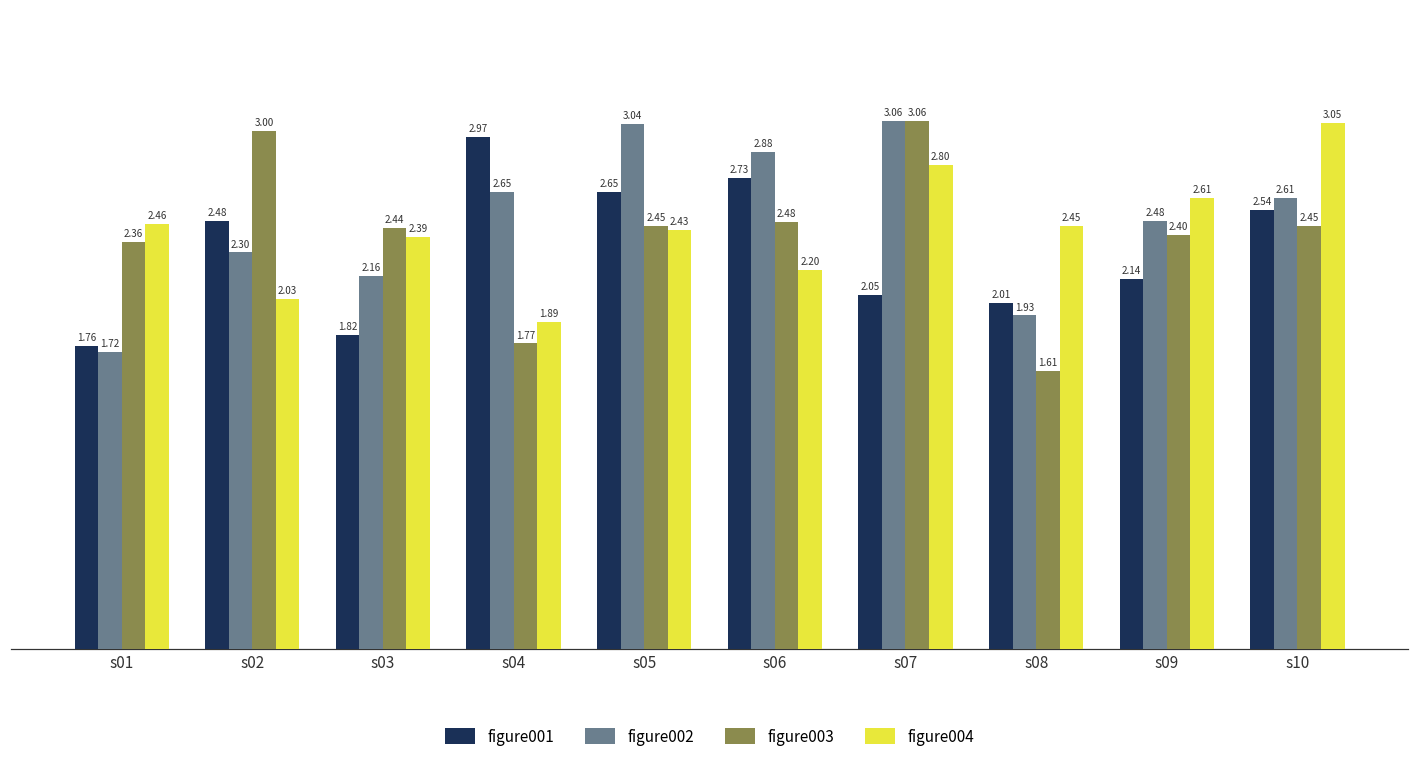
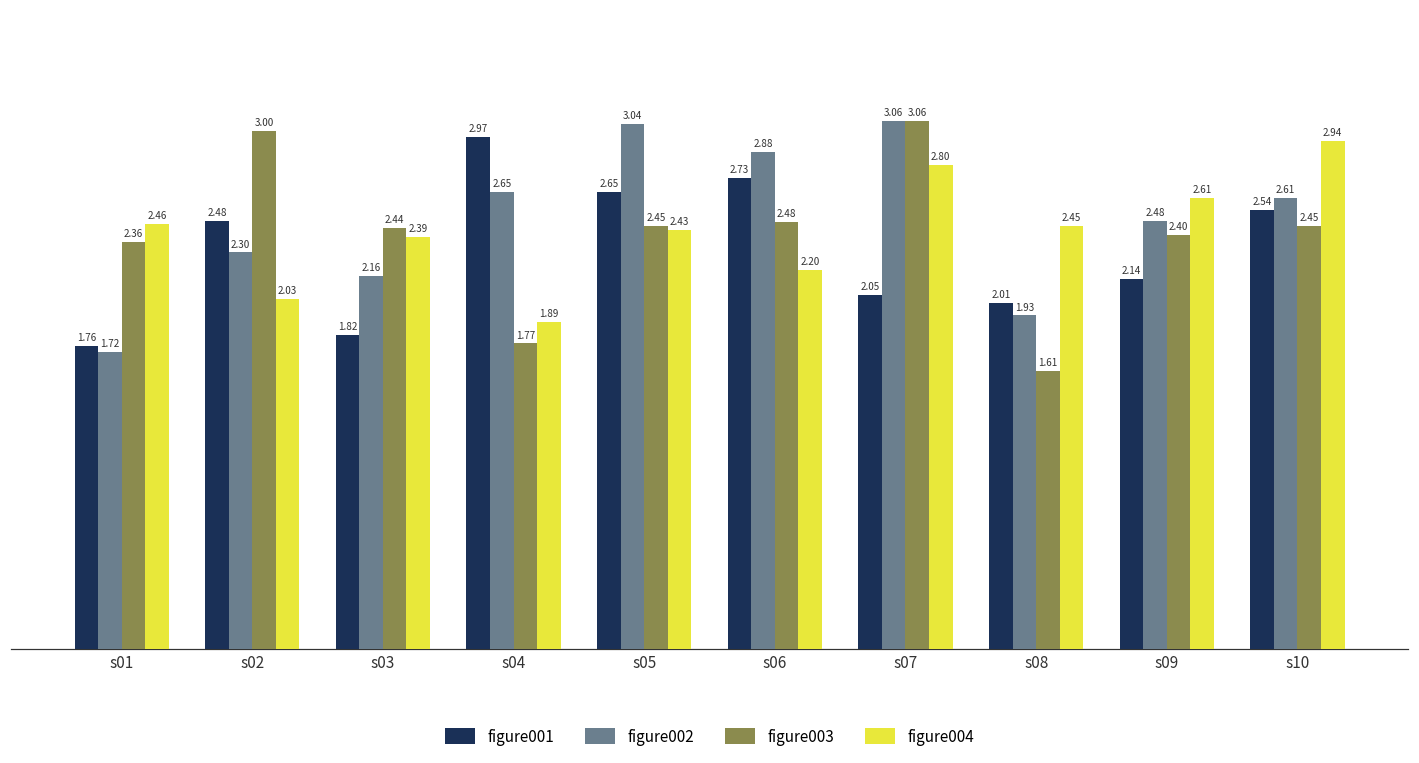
figure004, s10: 3.05 -> 2.94
